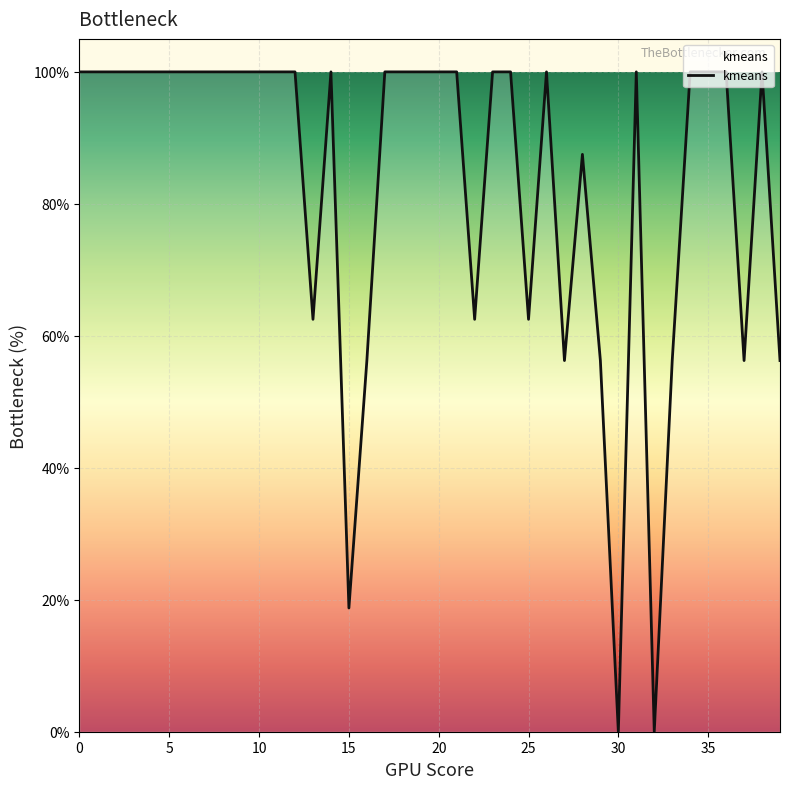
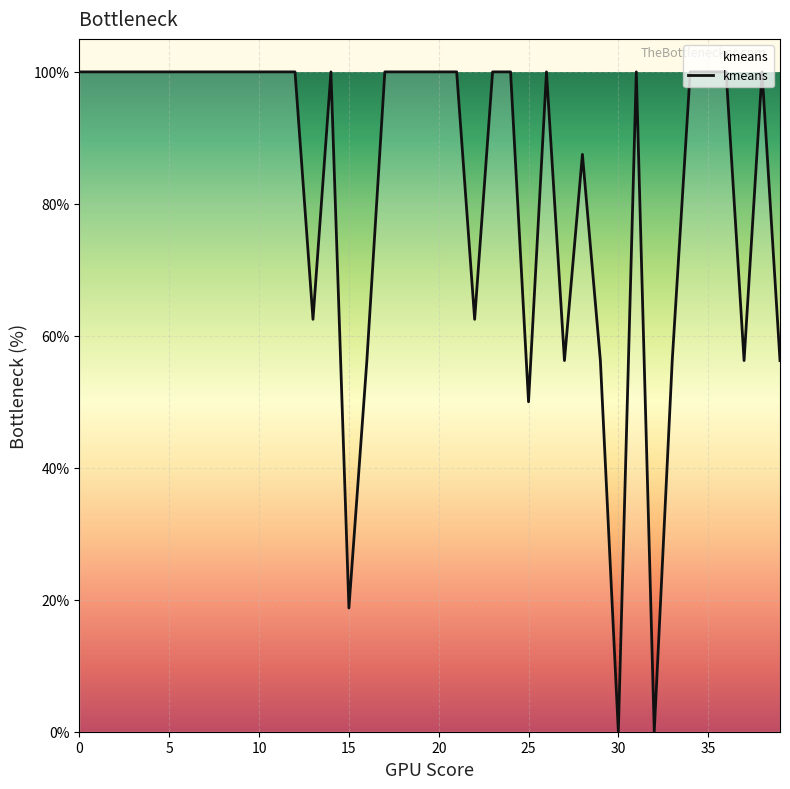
25: 63% -> 50%
